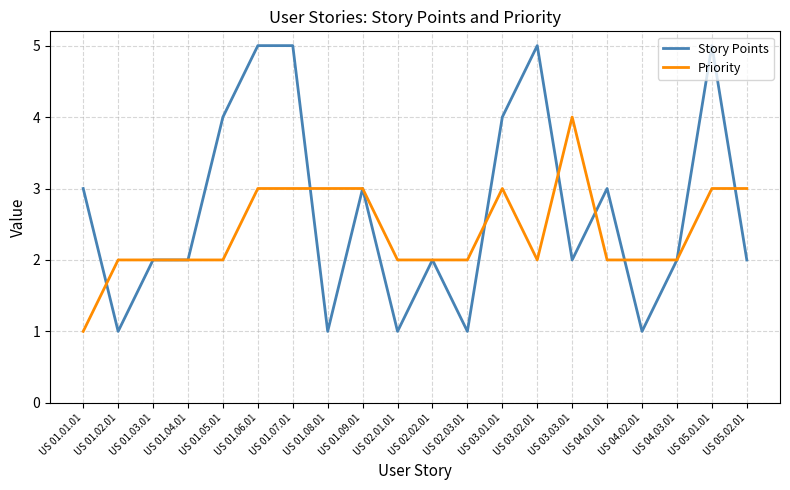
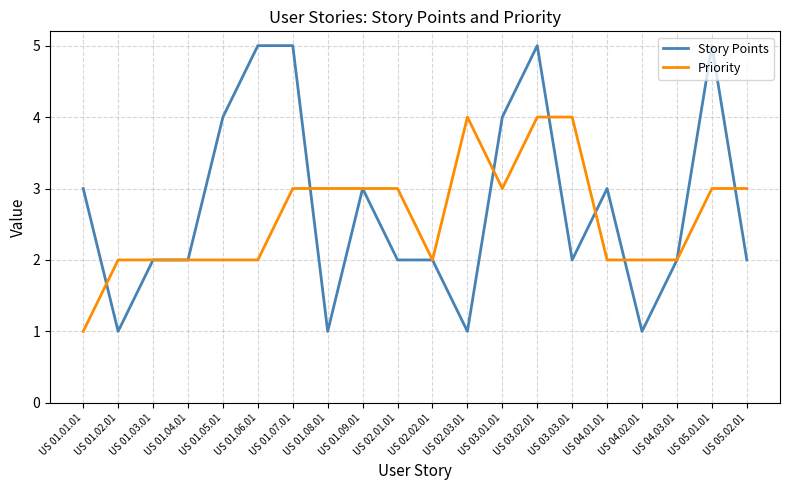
Priority, US 01.06.01: 3 -> 2
Story Points, US 02.01.01: 1 -> 2
Priority, US 02.01.01: 2 -> 3
Priority, US 02.03.01: 2 -> 4
Priority, US 03.02.01: 2 -> 4
